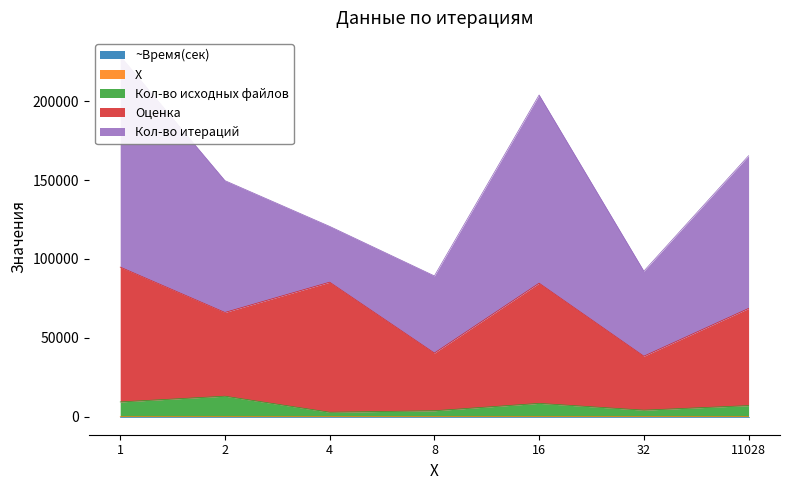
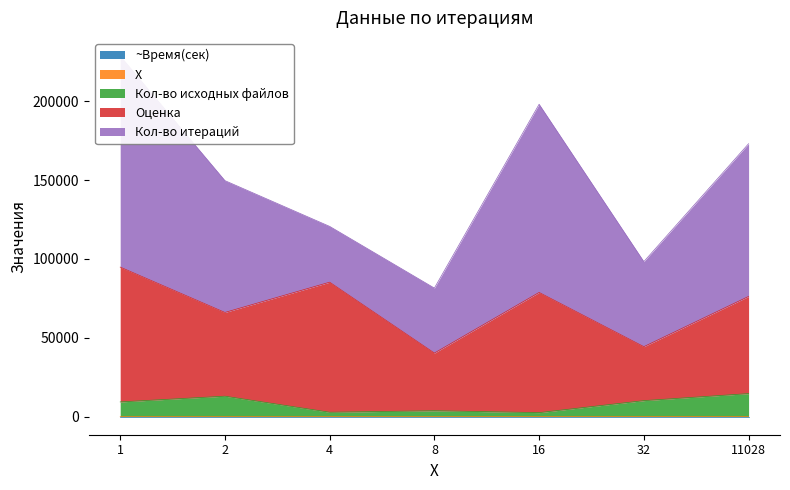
Кол-во итераций, 8: 49000 -> 41000
Кол-во исходных файлов, 16: 8000 -> 3000
Кол-во исходных файлов, 32: 4000 -> 10000
Кол-во исходных файлов, 11028: 7000 -> 15000
